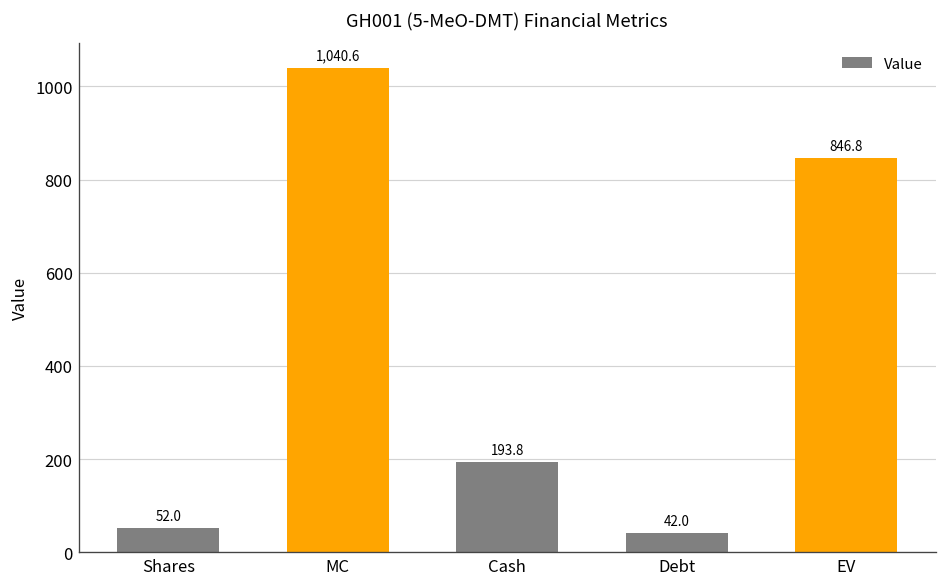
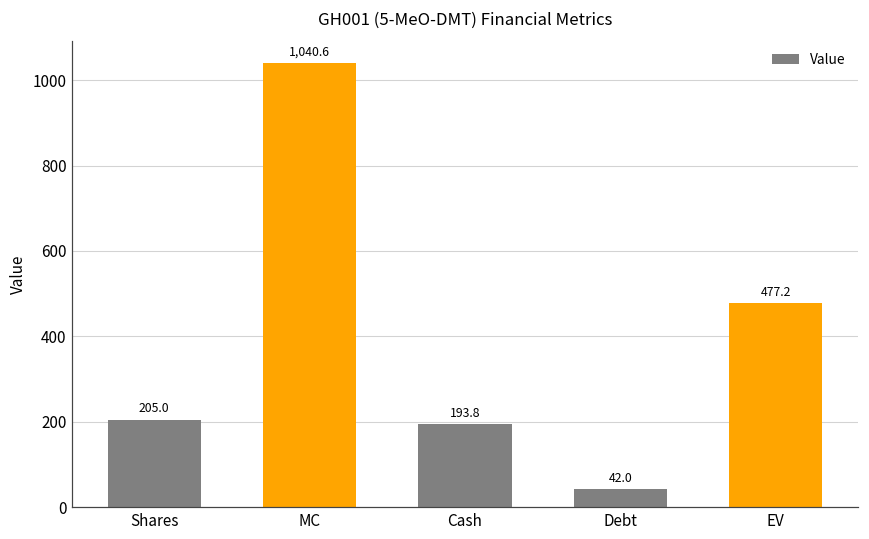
Shares: 52.0 -> 205.0
EV: 846.8 -> 477.2
